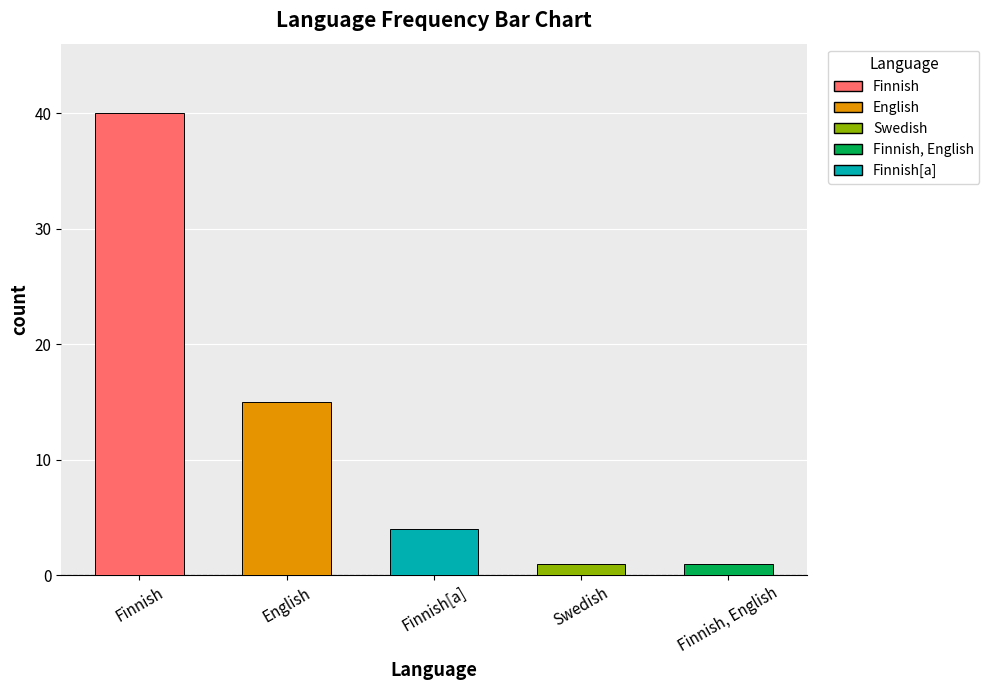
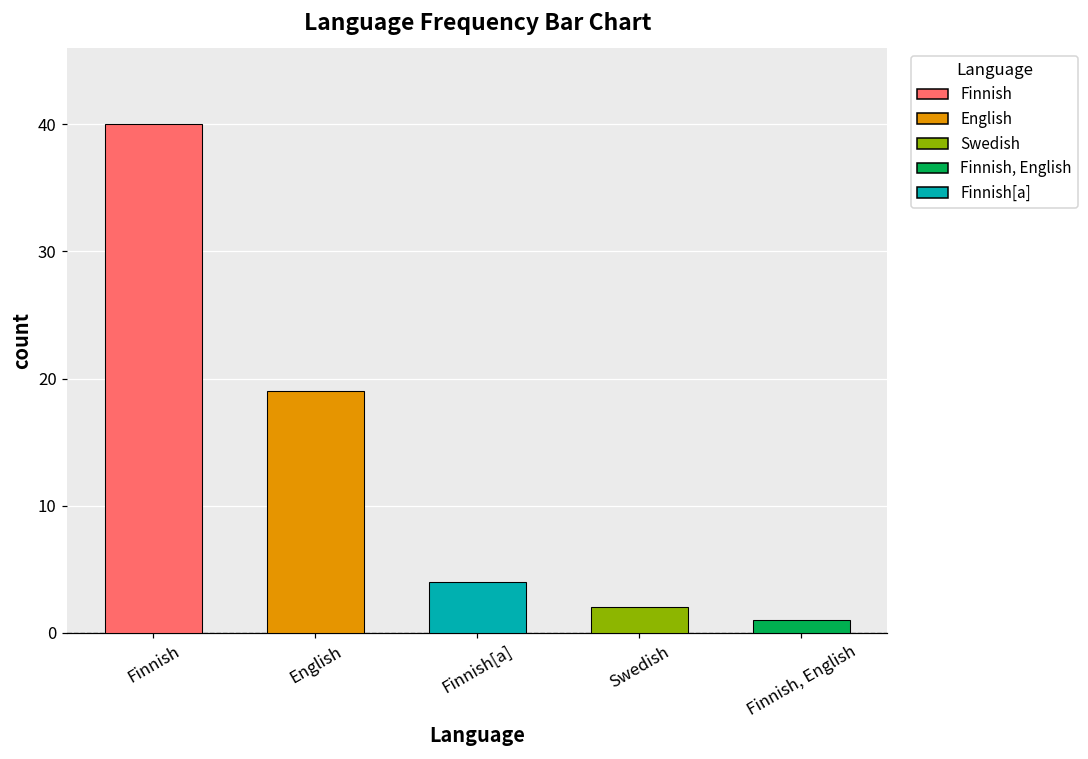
English: 15 -> 19
Swedish: 1 -> 2
